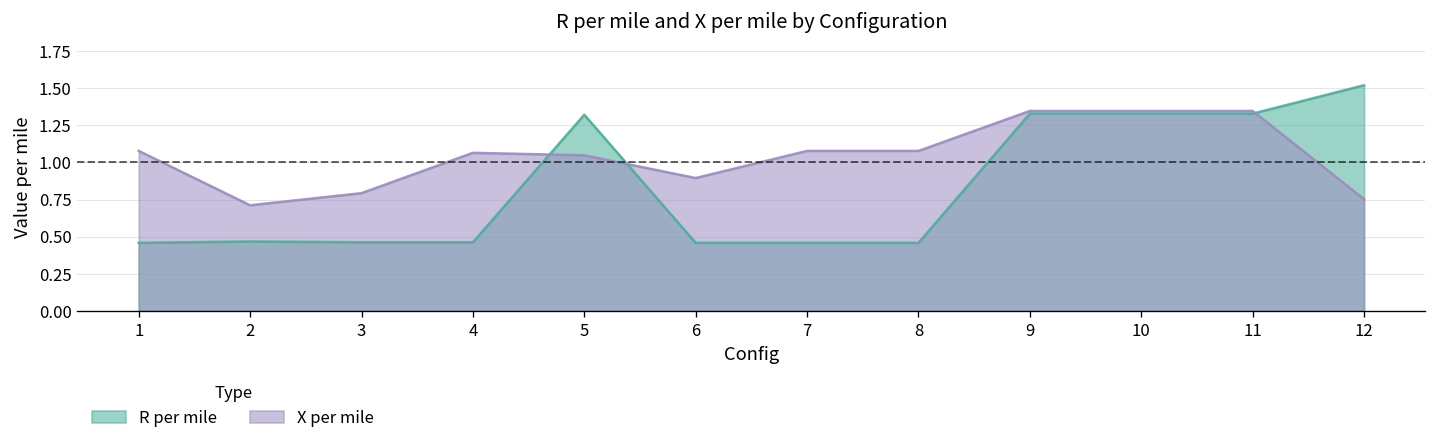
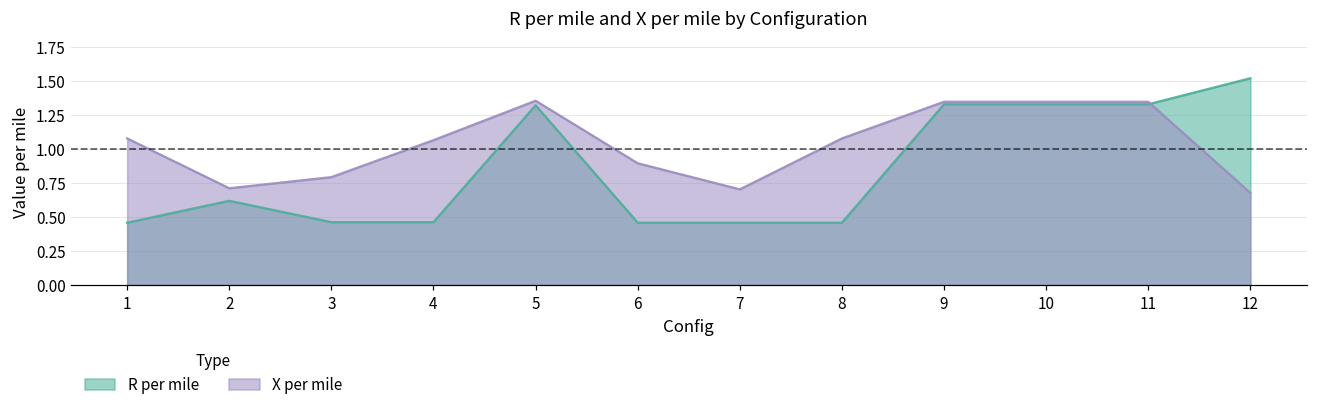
R per mile, 2: 0.47 -> 0.62
X per mile, 5: 1.05 -> 1.36
X per mile, 7: 1.08 -> 0.70
X per mile, 12: 0.75 -> 0.68
